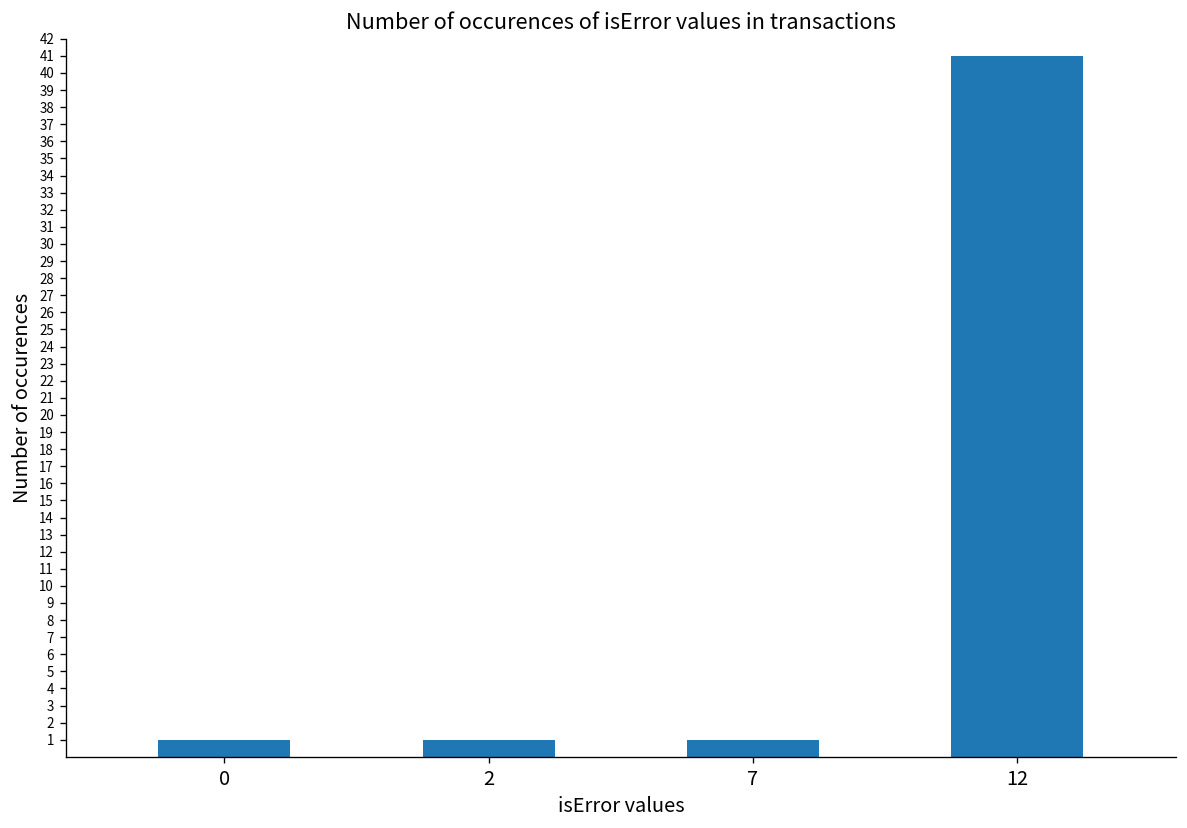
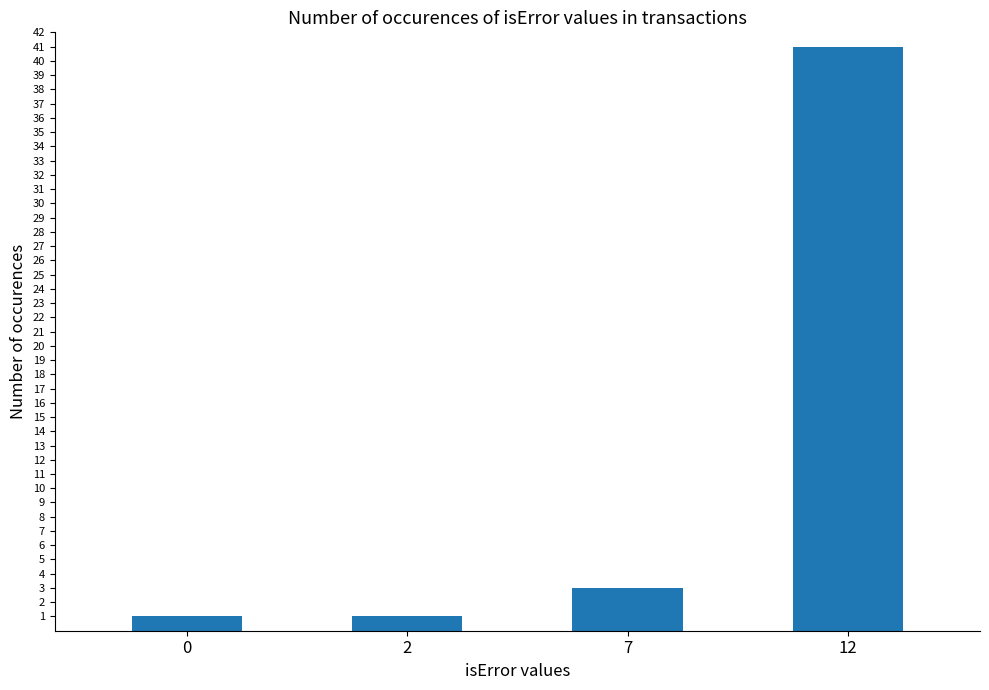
7: 1 -> 3
